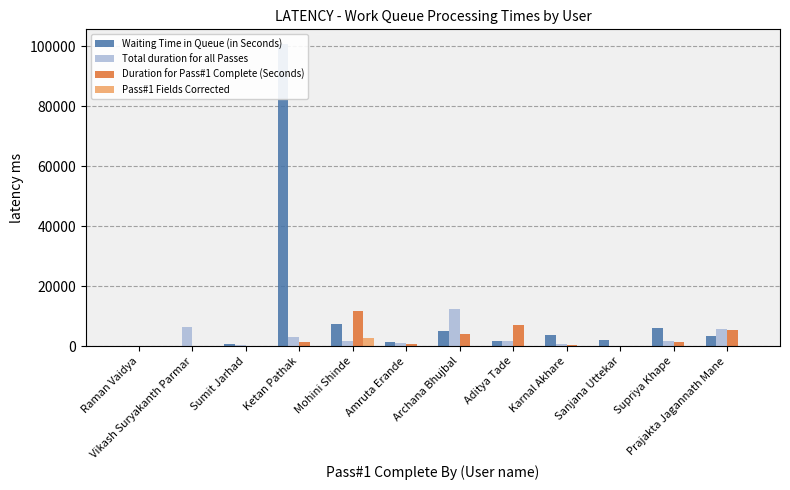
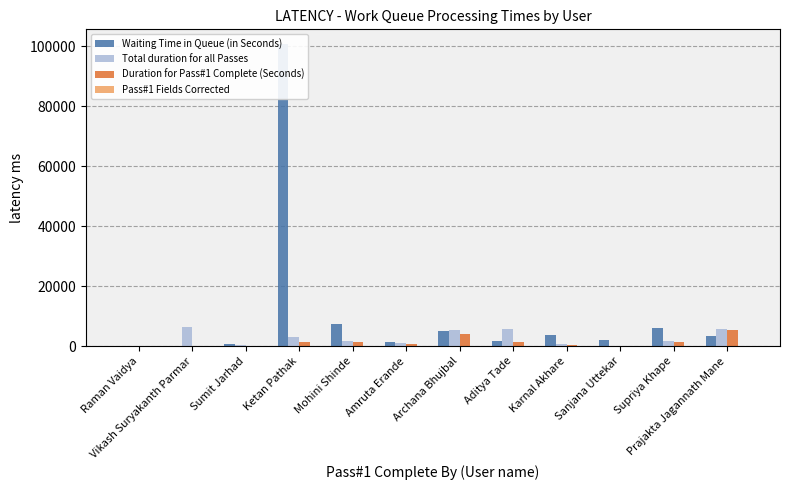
Duration for Pass#1 Complete (Seconds), Mohini Shinde: 12000 -> 1000
Pass#1 Fields Corrected, Mohini Shinde: 3000 -> 0
Total duration for all Passes, Archana Bhujbal: 12000 -> 5000
Total duration for all Passes, Aditya Tade: 2000 -> 6000
Duration for Pass#1 Complete (Seconds), Aditya Tade: 7000 -> 1000
